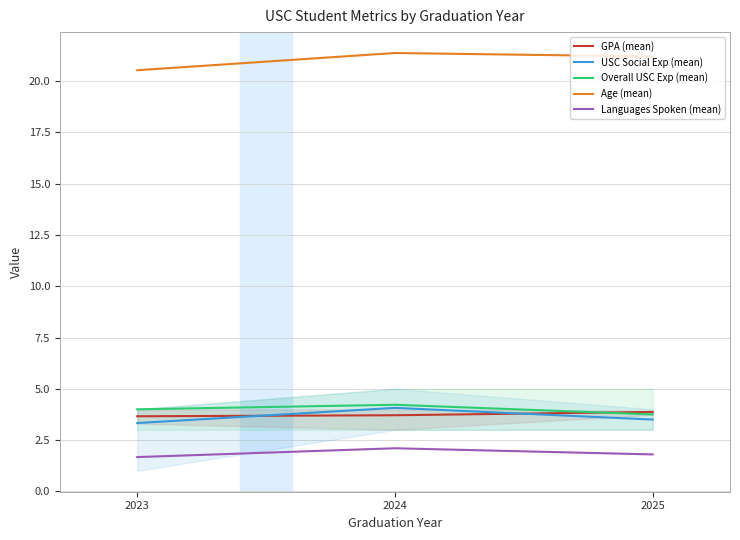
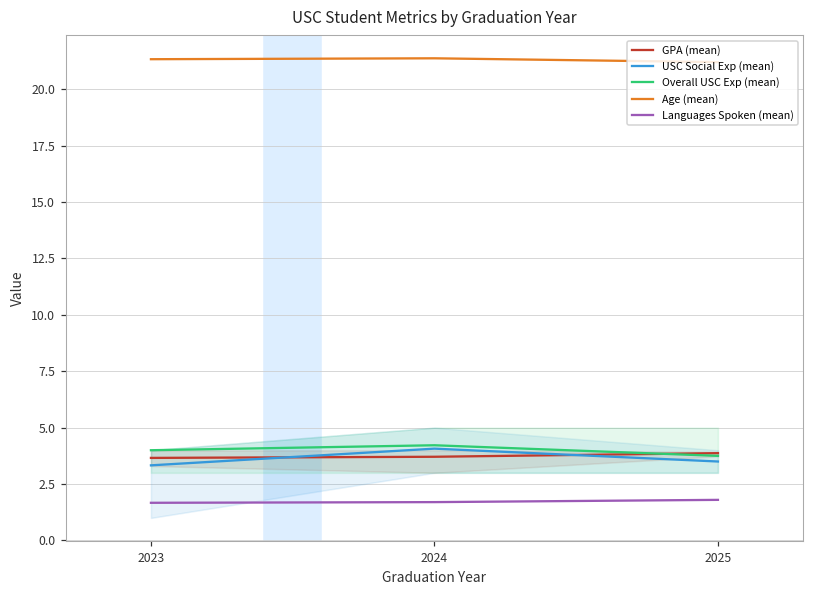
Age (mean), 2023: 20.5 -> 21.3
Languages Spoken (mean), 2024: 2.1 -> 1.7
